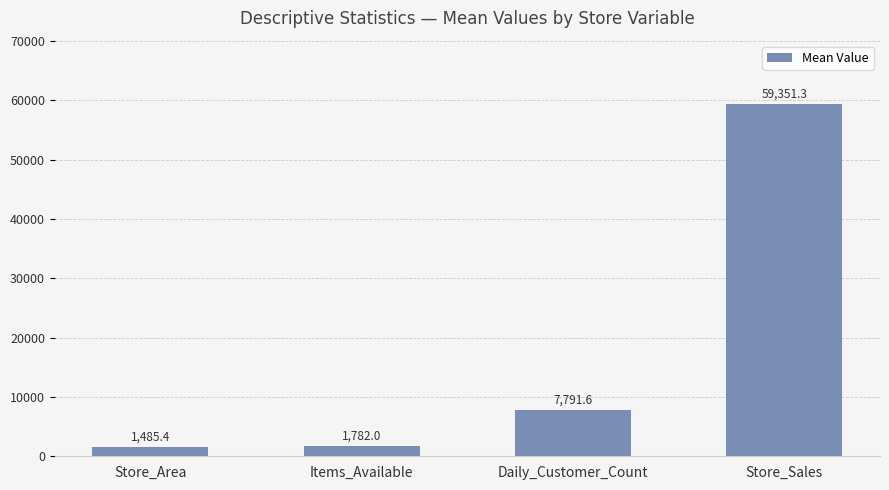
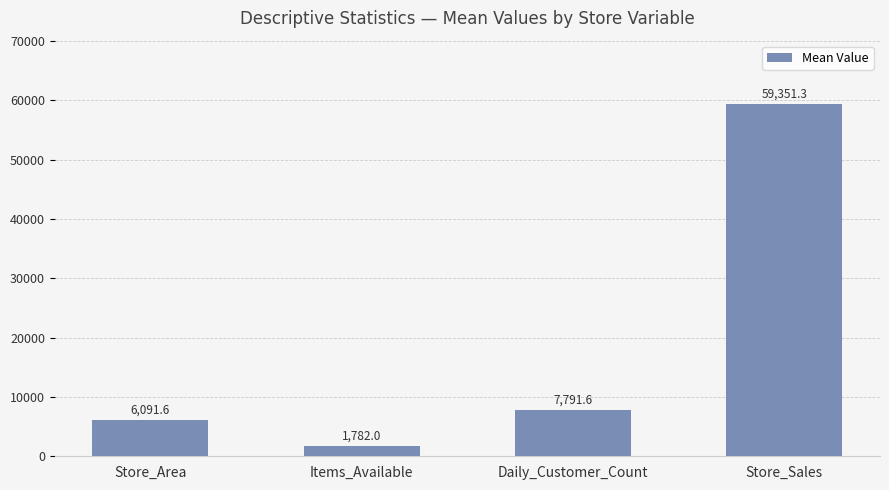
Store_Area: 1,485.4 -> 6,091.6
